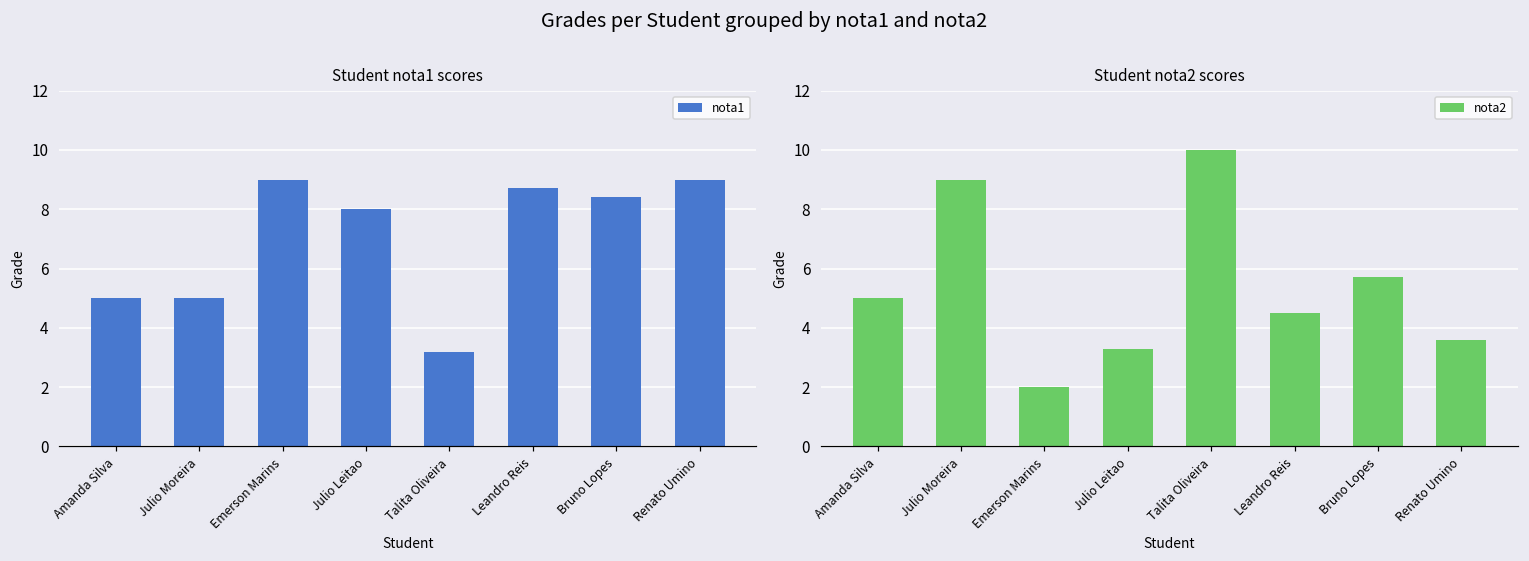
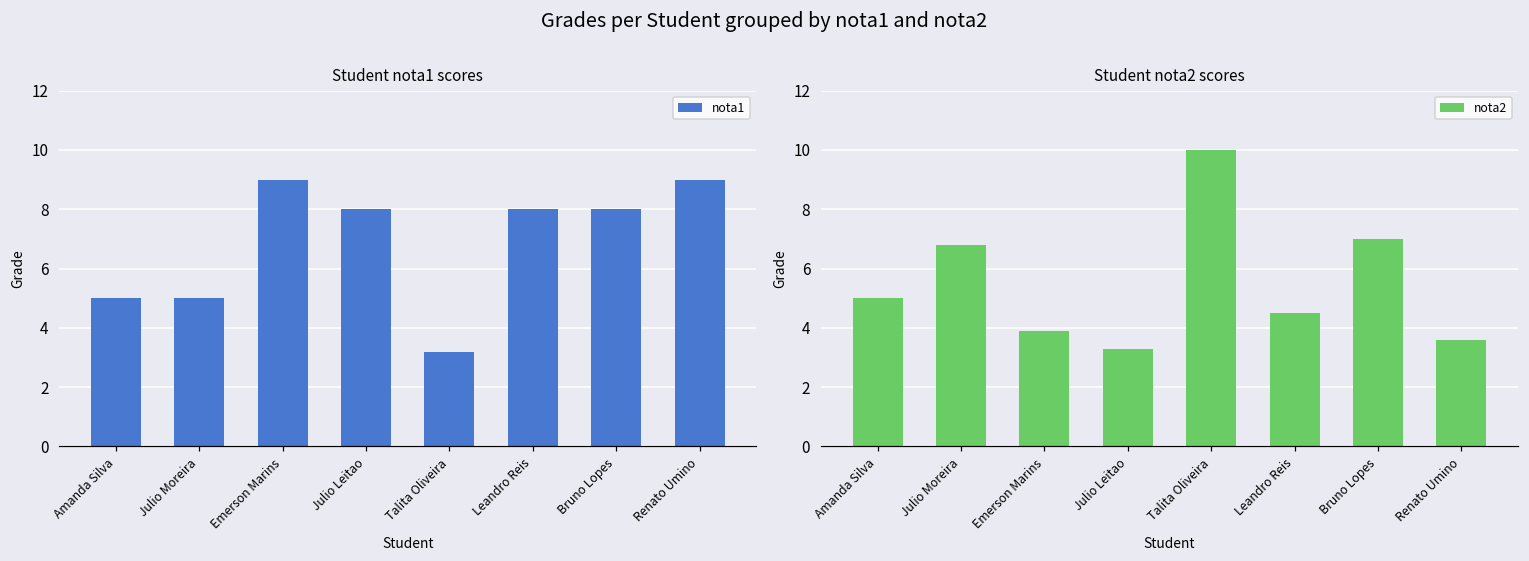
Student nota1 scores, Leandro Reis: 8.7 -> 8.0
Student nota1 scores, Bruno Lopes: 8.4 -> 8.0
Student nota2 scores, Julio Moreira: 9.0 -> 6.8
Student nota2 scores, Emerson Marins: 2.0 -> 3.9
Student nota2 scores, Bruno Lopes: 5.7 -> 7.0
